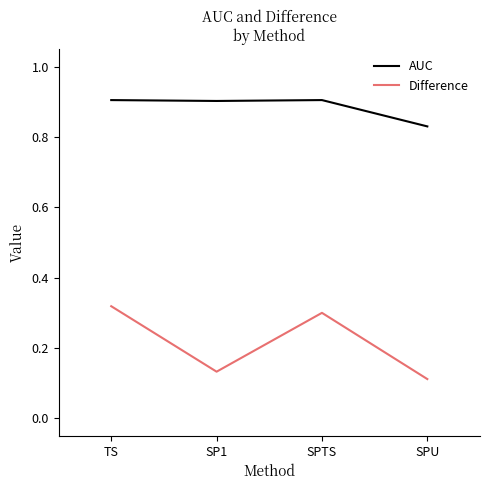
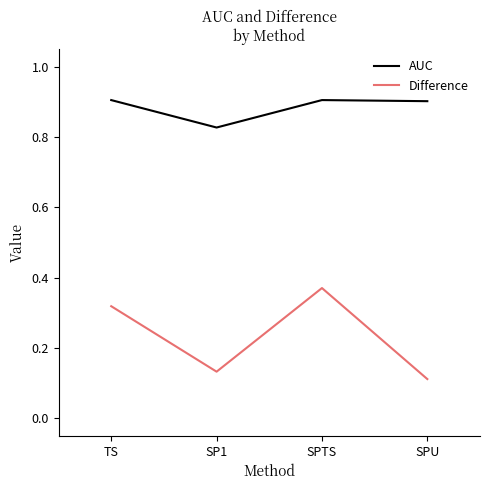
AUC, SP1: 0.90 -> 0.83
Difference, SPTS: 0.30 -> 0.37
AUC, SPU: 0.83 -> 0.90
